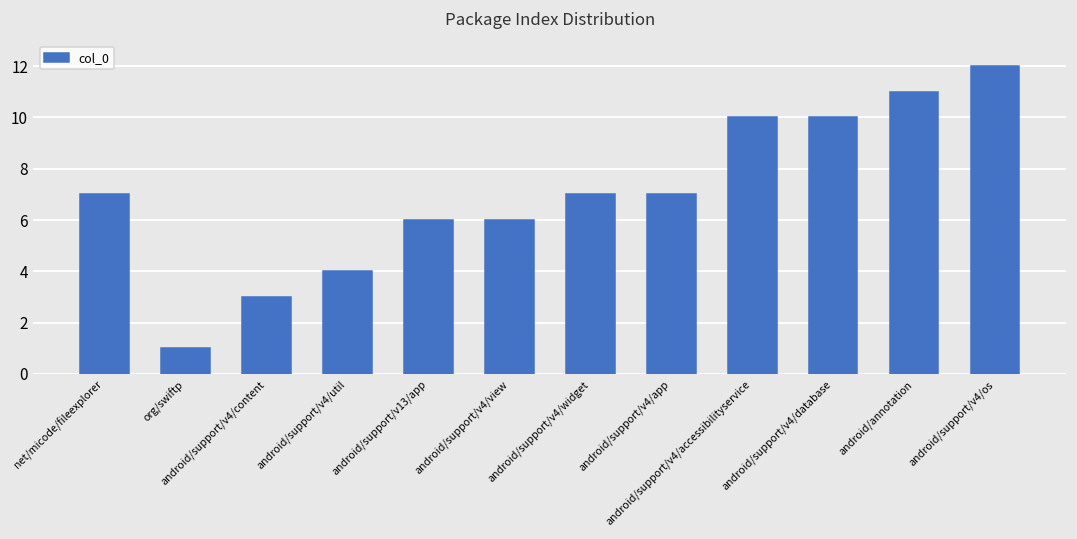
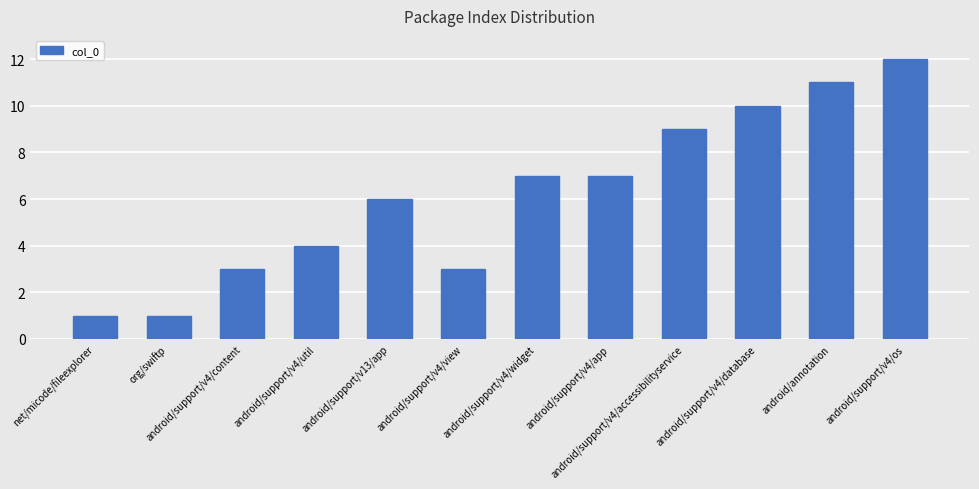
net/micode/fileexplorer: 7 -> 1
android/support/v4/view: 6 -> 3
android/support/v4/accessibilityservice: 10 -> 9
